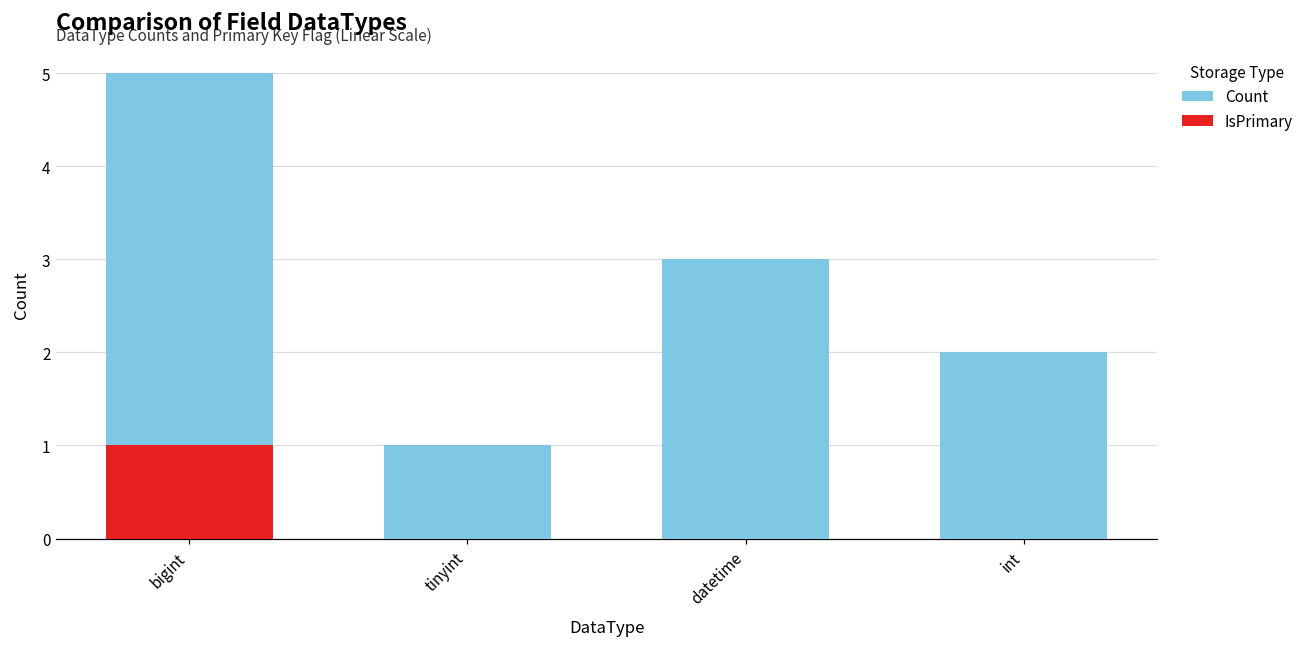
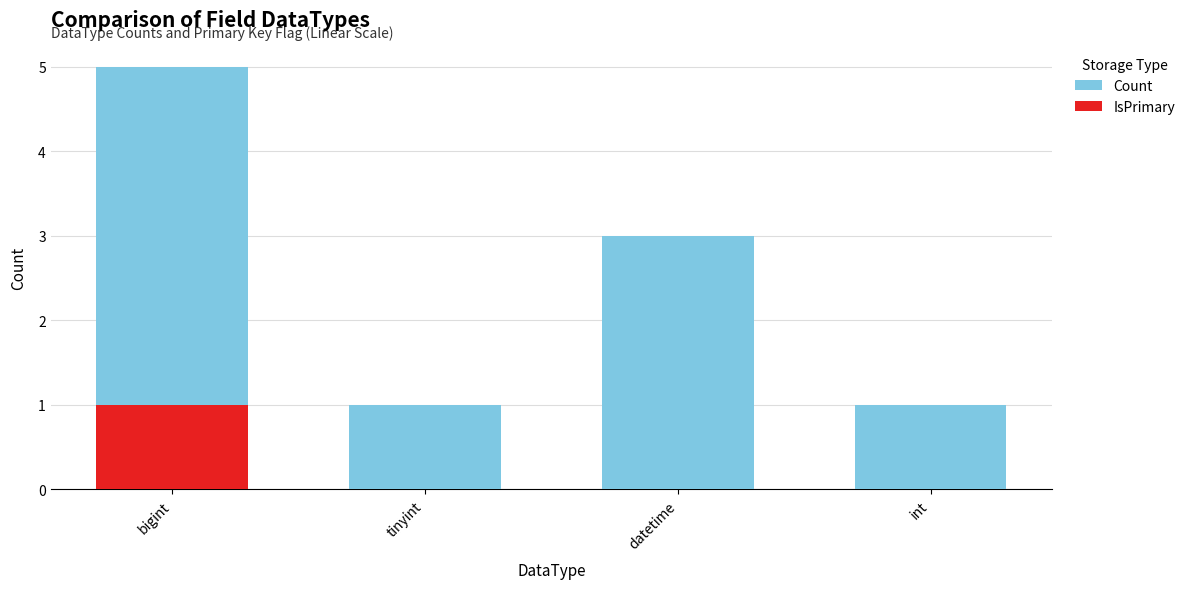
Count, int: 2 -> 1
